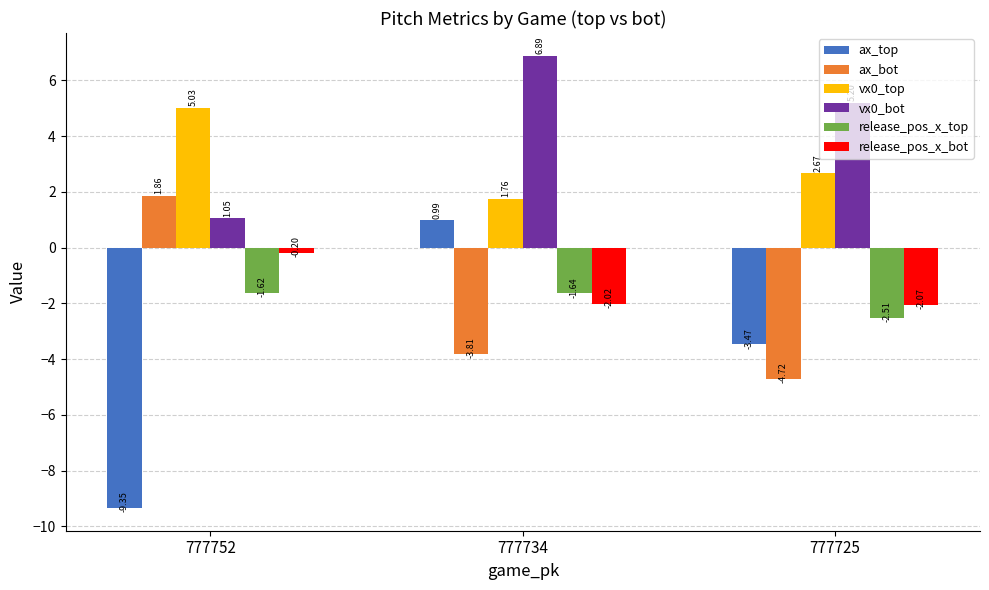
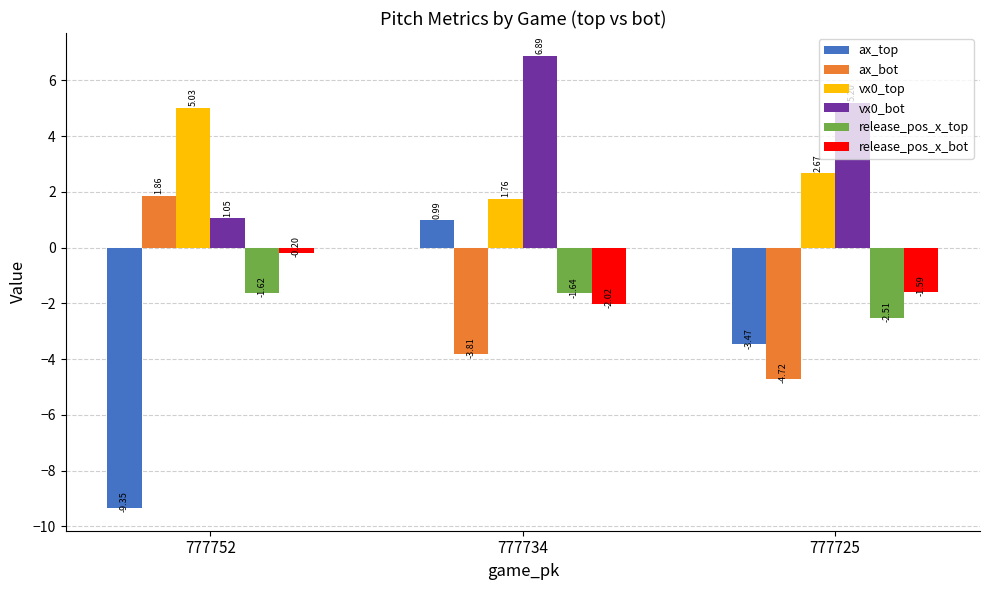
release_pos_x_bot, 777725: -2.07 -> -1.59
